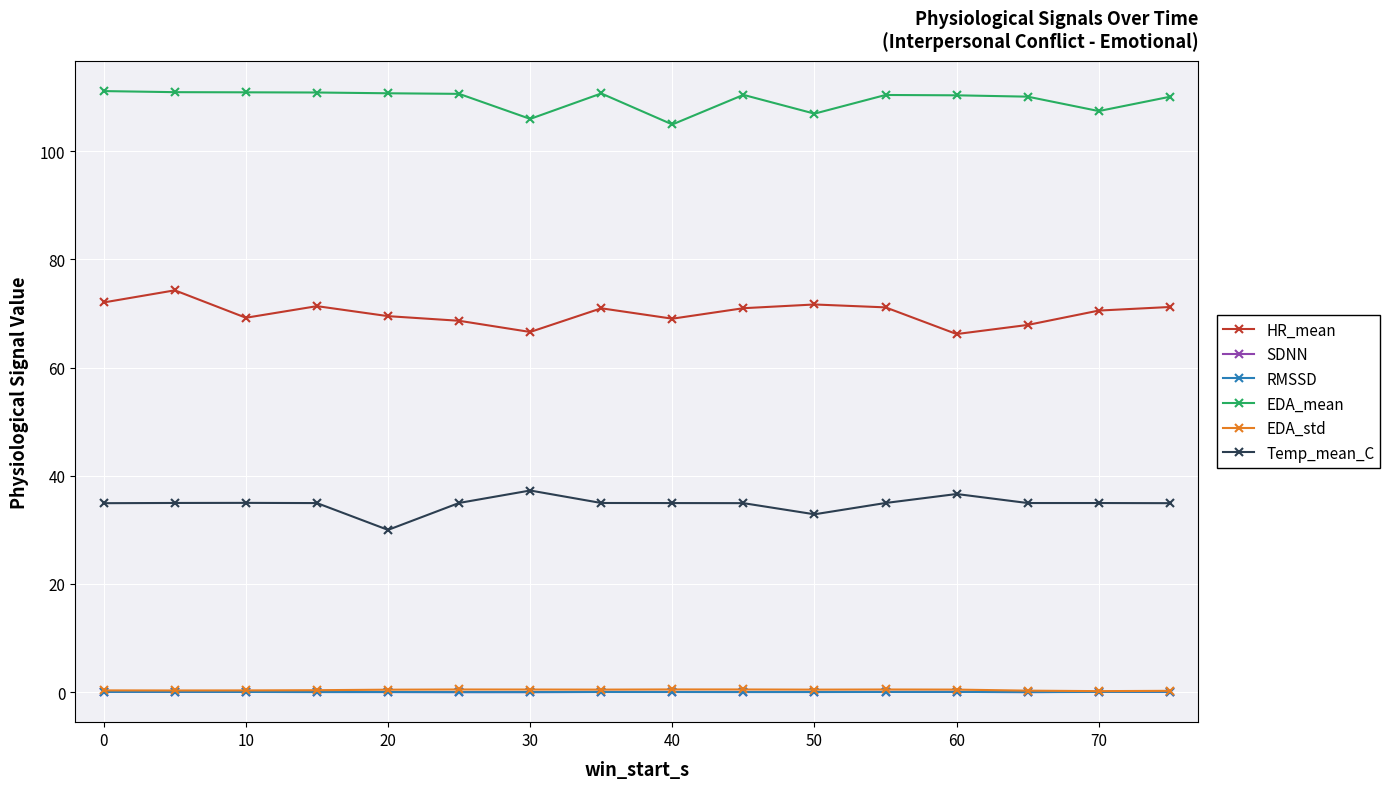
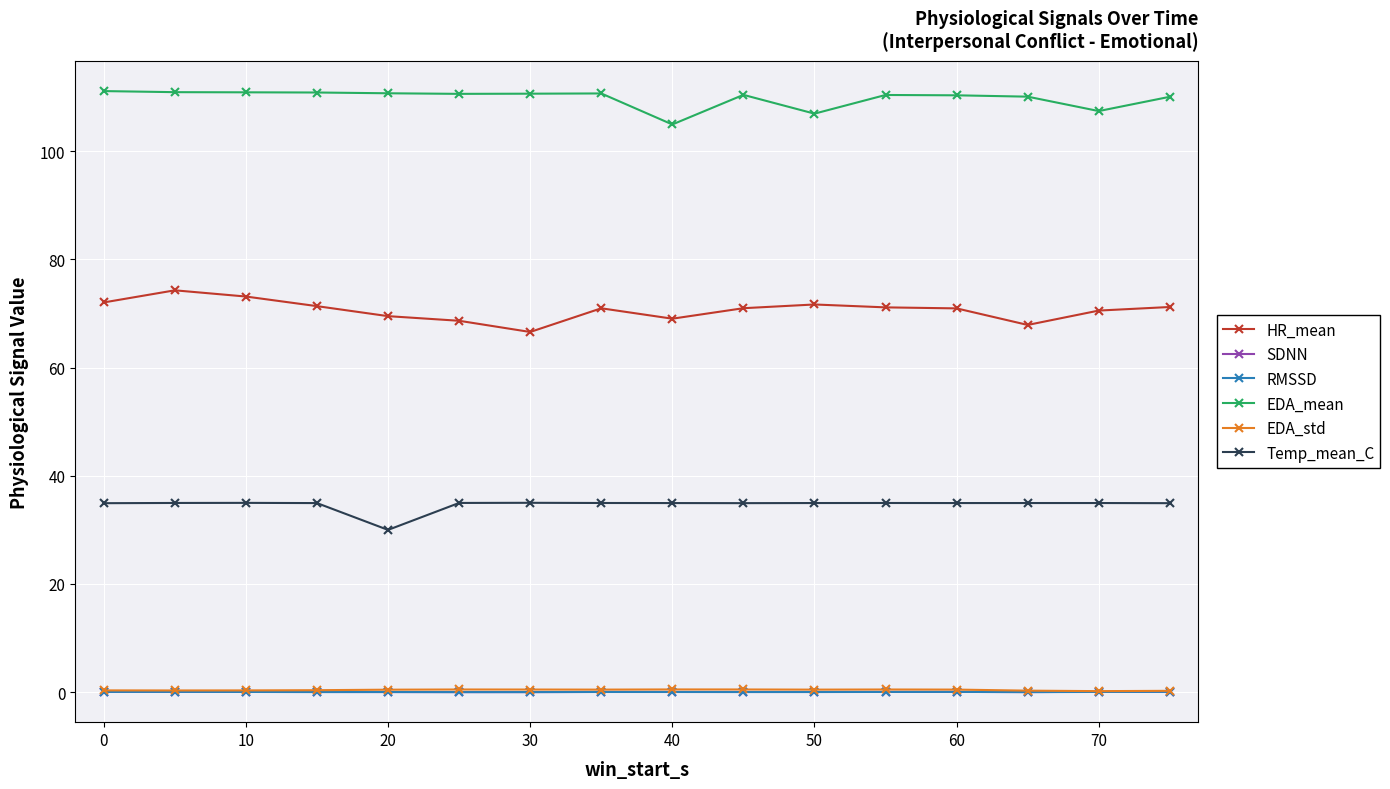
HR_mean, 10: 69 -> 73
EDA_mean, 30: 106 -> 111
Temp_mean_C, 30: 37 -> 35
Temp_mean_C, 50: 33 -> 35
HR_mean, 60: 66 -> 71
Temp_mean_C, 60: 37 -> 35
